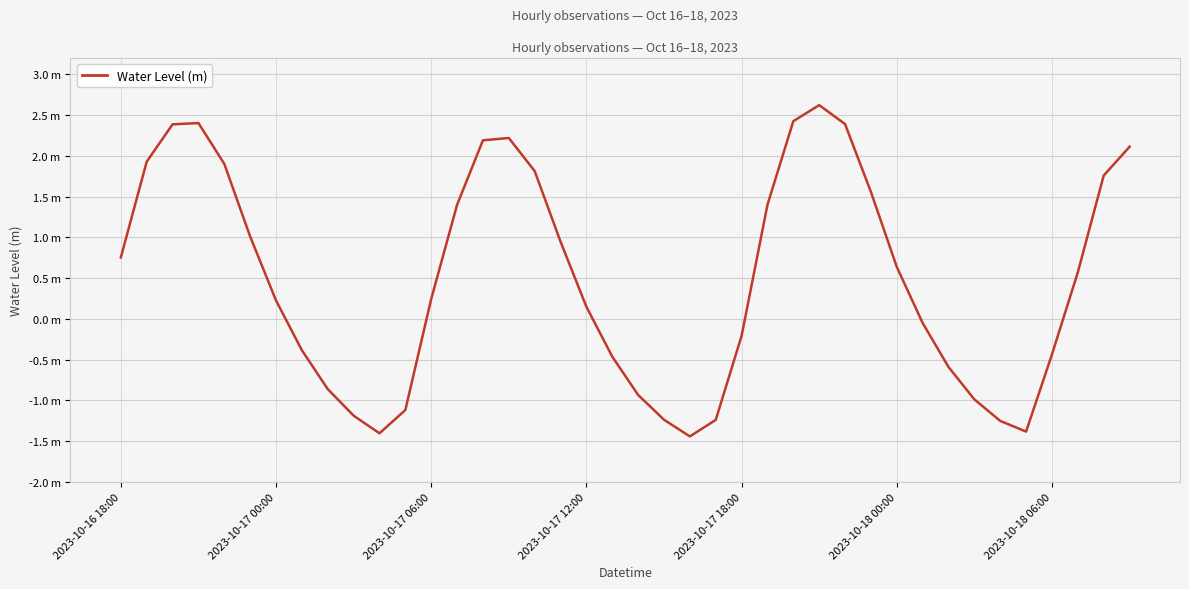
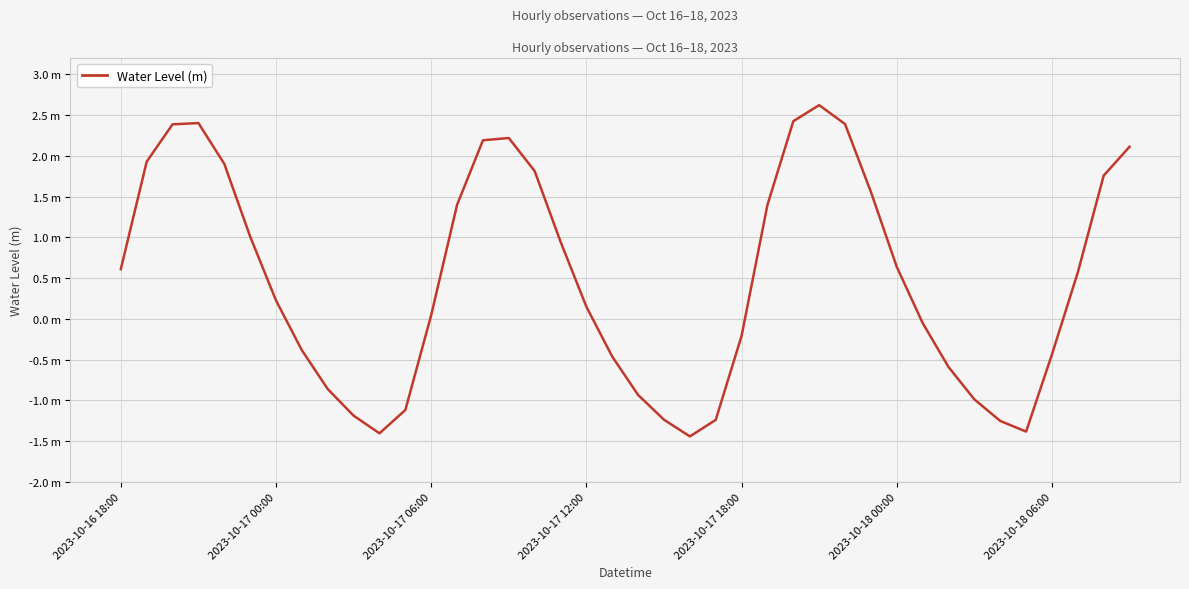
2023-10-16 18:00: 0.8 m -> 0.6 m
2023-10-17 06:00: 0.2 m -> 0.0 m
